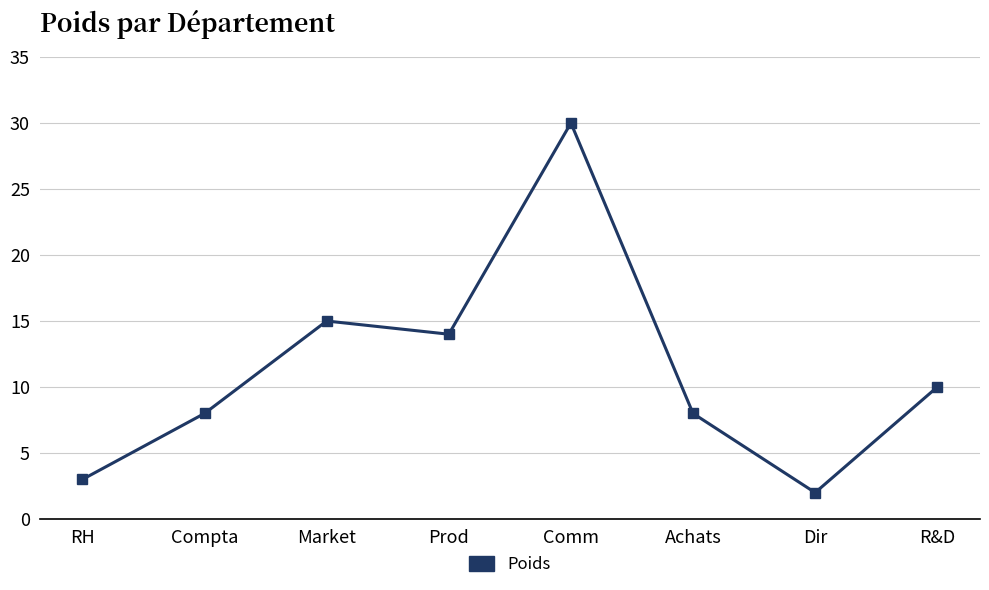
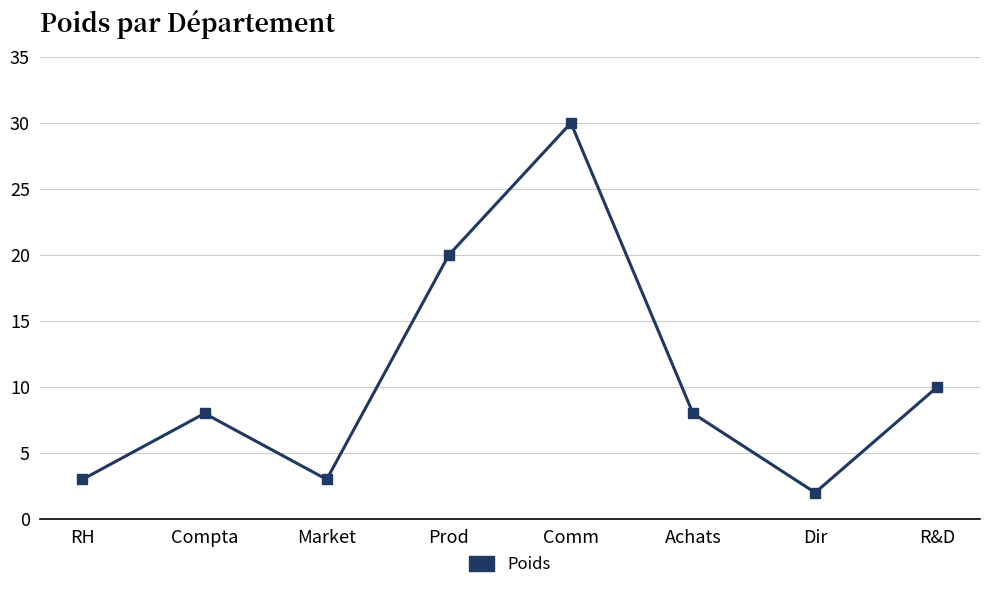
Market: 15 -> 3
Prod: 14 -> 20
